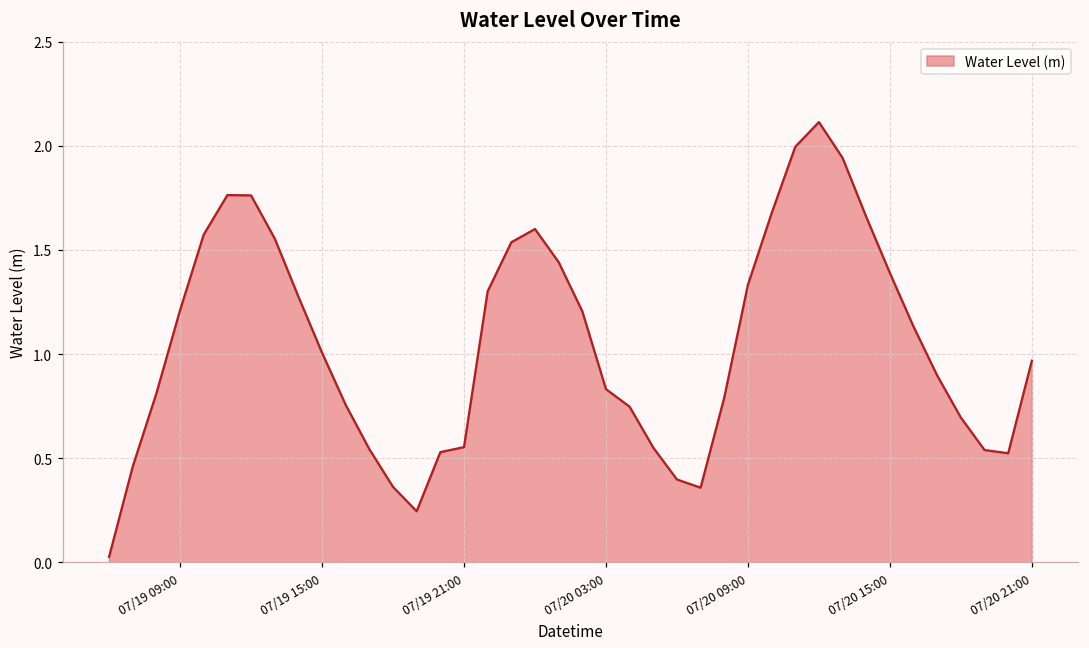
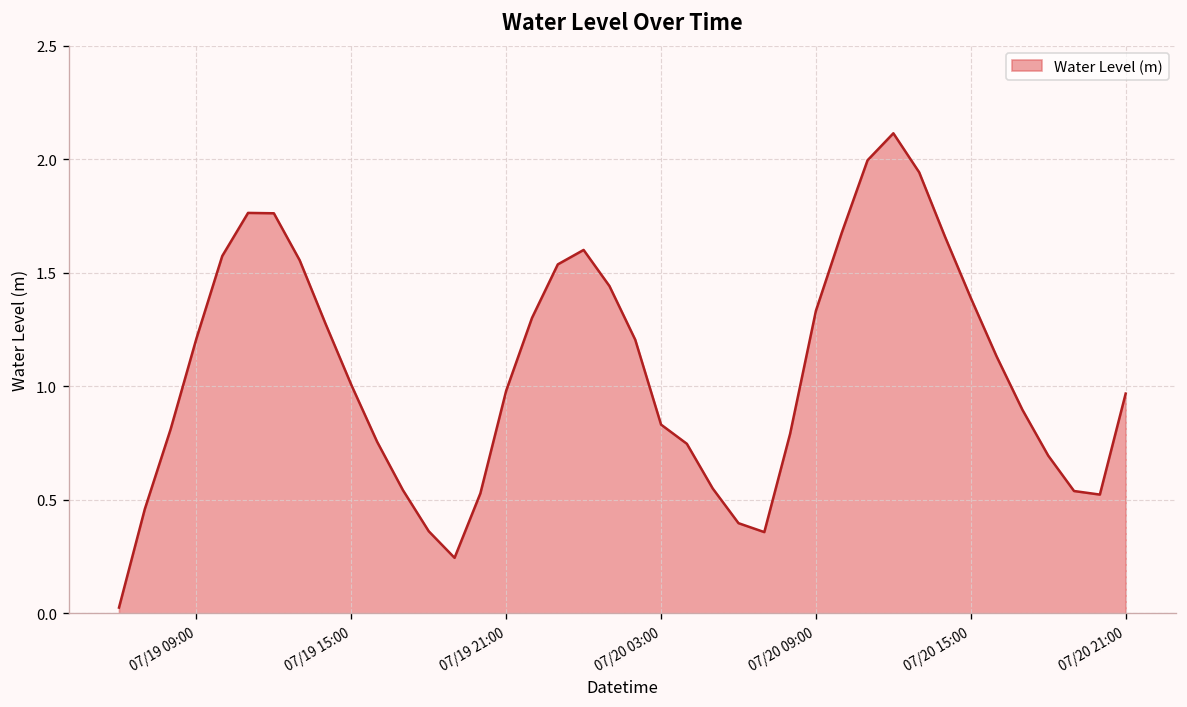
07/19 21:00: 0.55 -> 0.98
